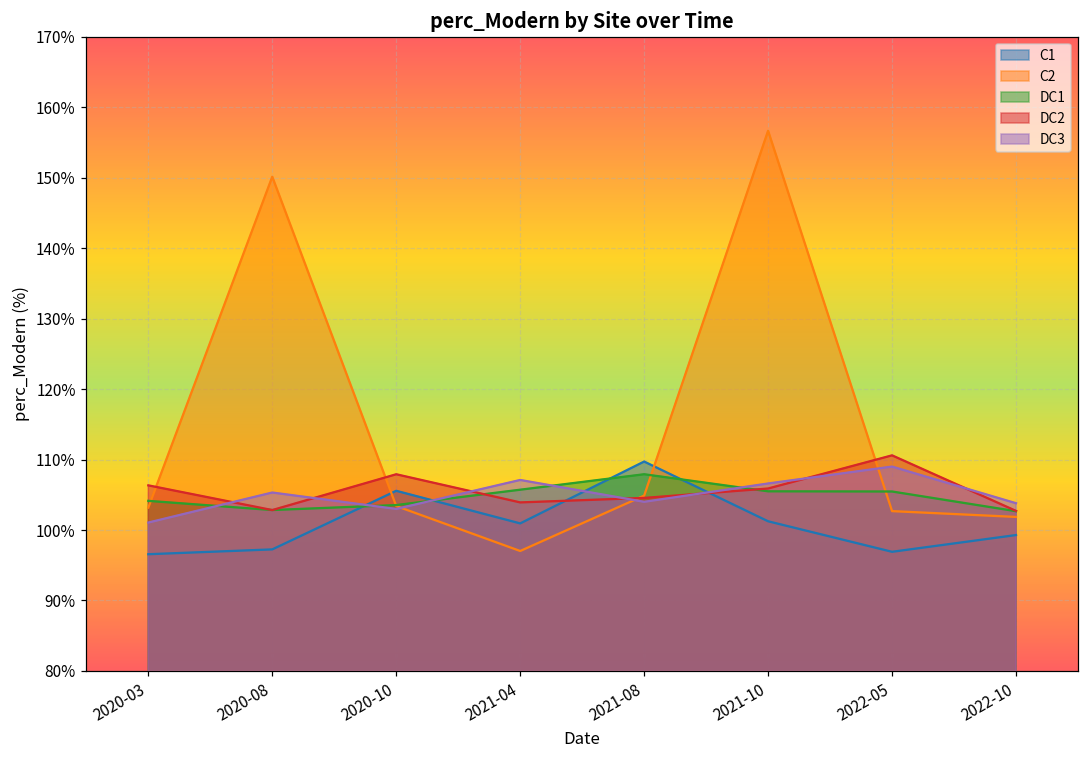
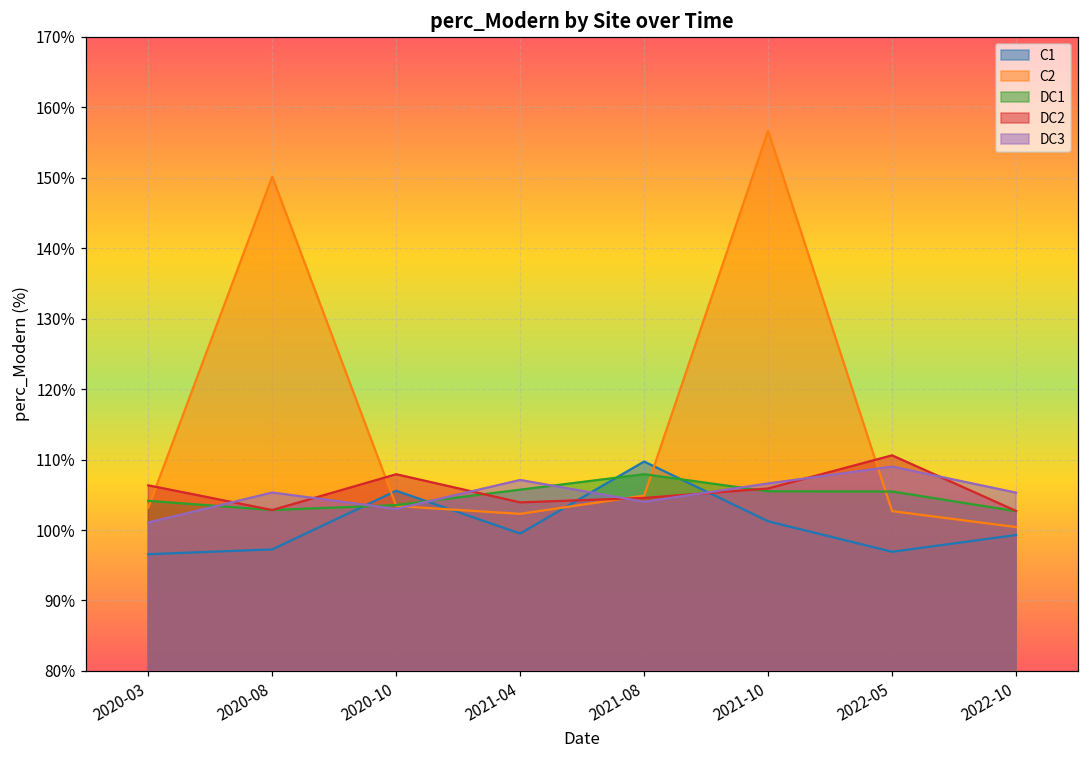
C1, 2021-04: 101% -> 99%
C2, 2021-04: 97% -> 102%
C2, 2022-10: 102% -> 100%
DC3, 2022-10: 104% -> 105%
